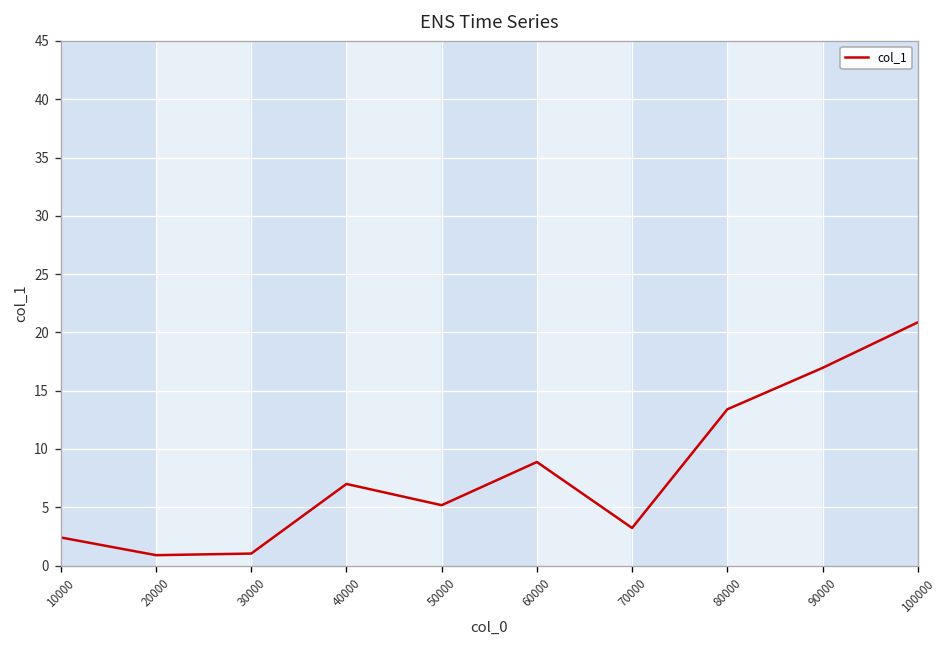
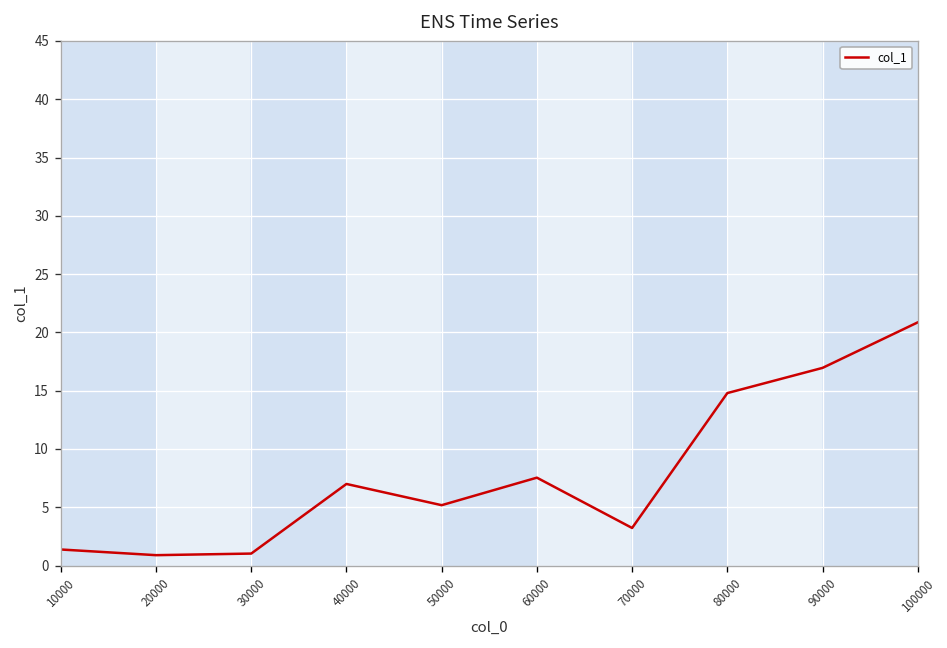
10000: 2 -> 1
60000: 9 -> 8
80000: 13 -> 15
